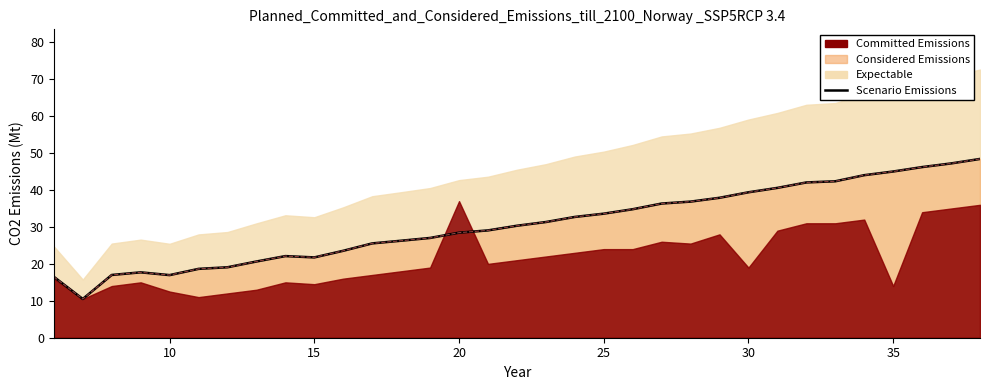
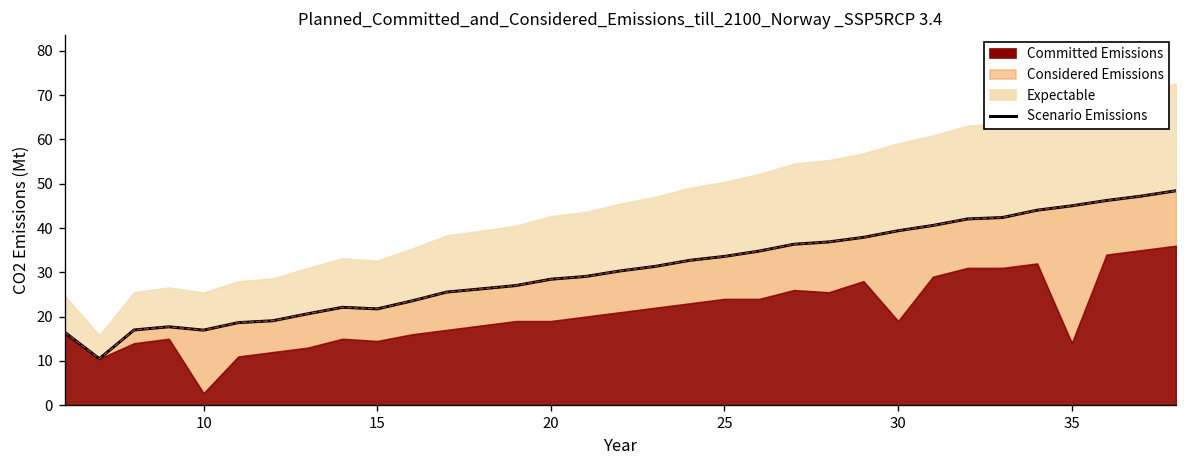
Committed Emissions, 10: 13 -> 3
Committed Emissions, 20: 37 -> 19
